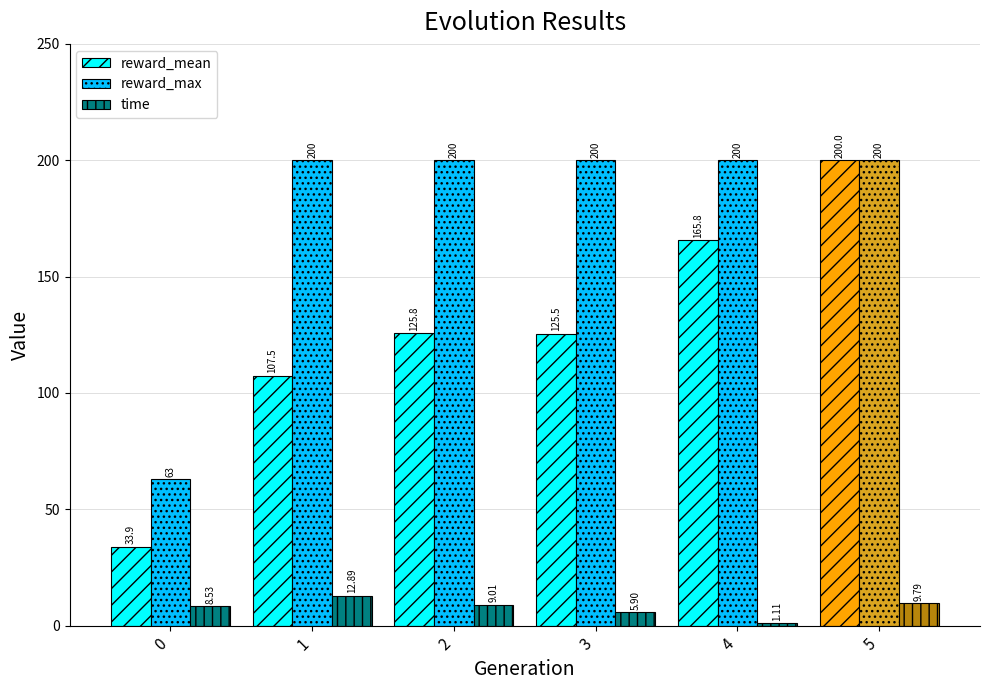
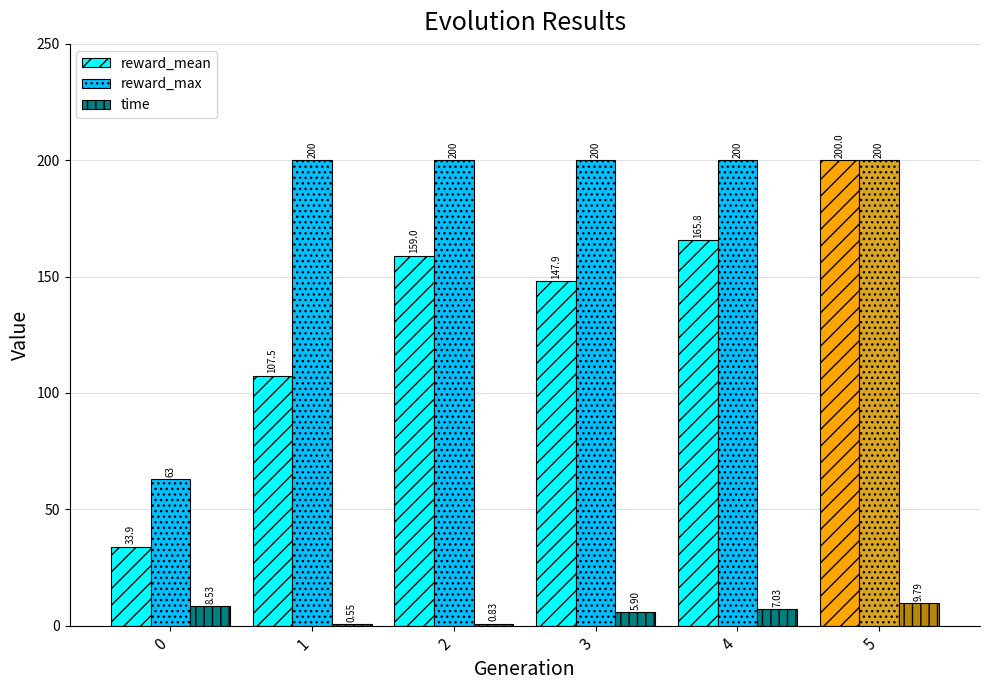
time, 1: 12.89 -> 0.55
reward_mean, 2: 125.8 -> 159.0
time, 2: 9.01 -> 0.83
reward_mean, 3: 125.5 -> 147.9
time, 4: 1.11 -> 7.03
